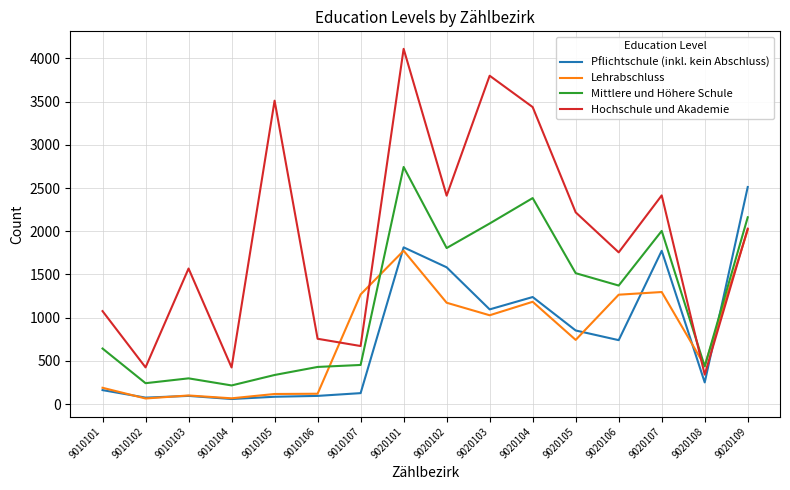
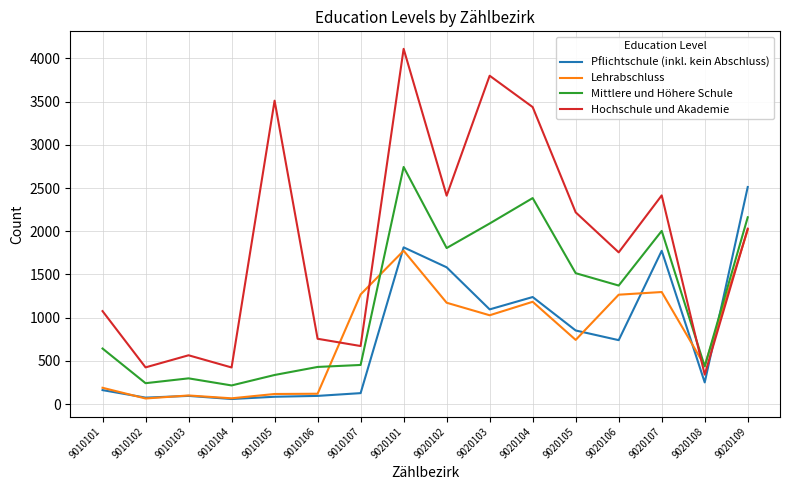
Hochschule und Akademie, 9010103: 1600 -> 600
